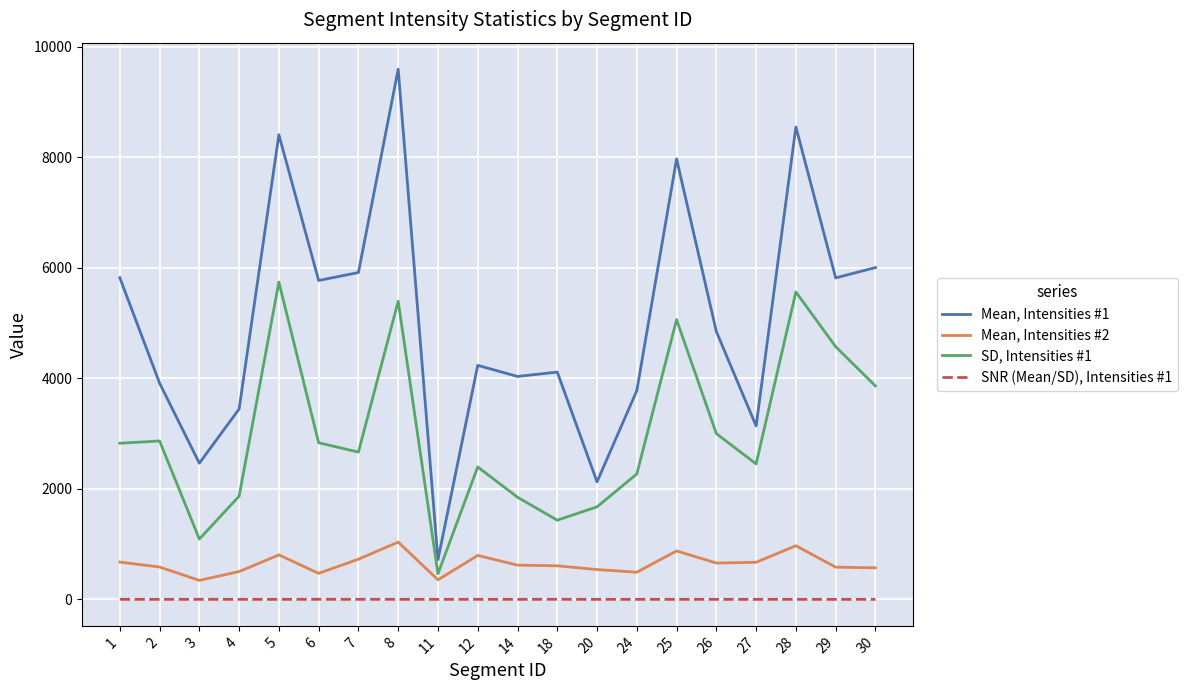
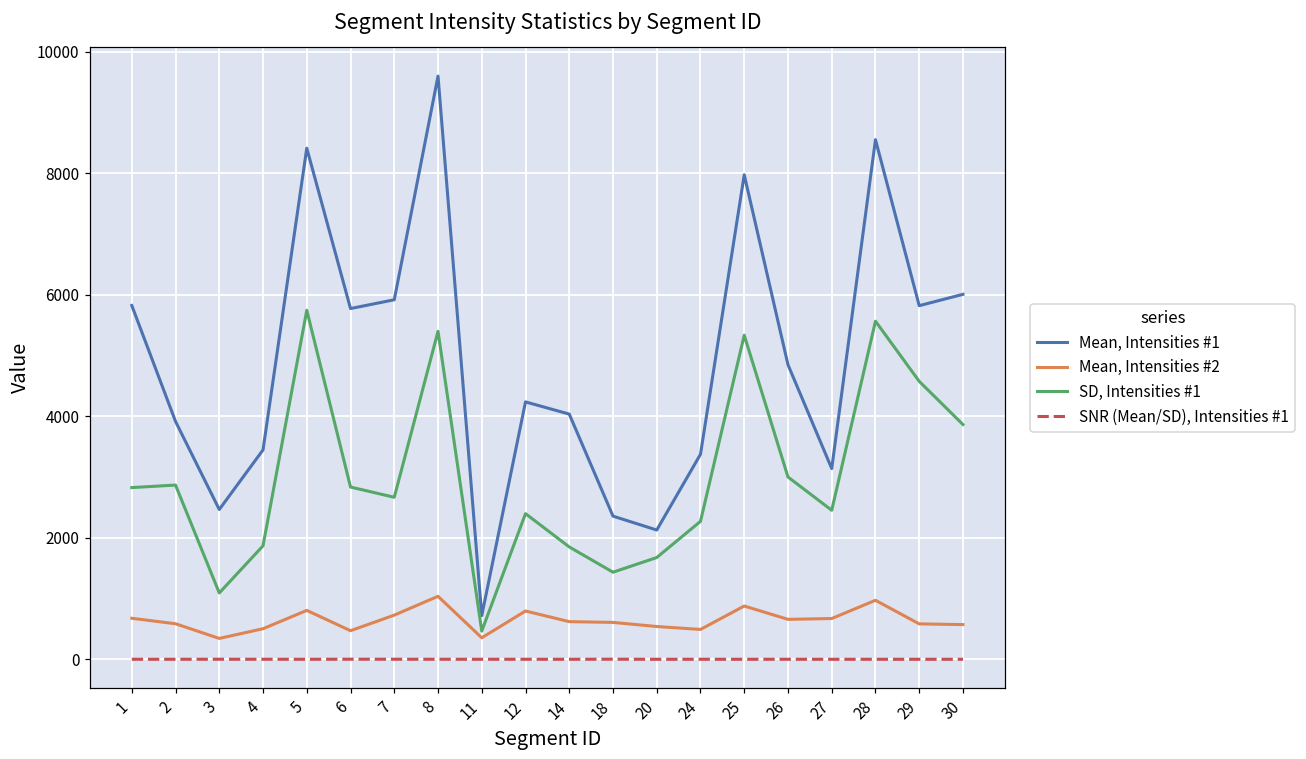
Mean, Intensities #1, 18: 4100 -> 2400
Mean, Intensities #1, 24: 3800 -> 3400
SD, Intensities #1, 25: 5100 -> 5300
